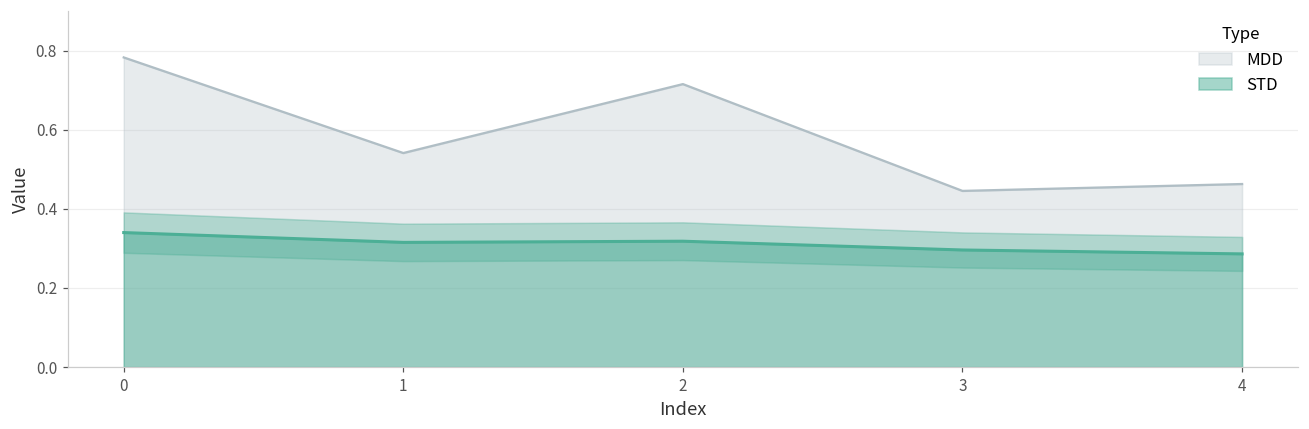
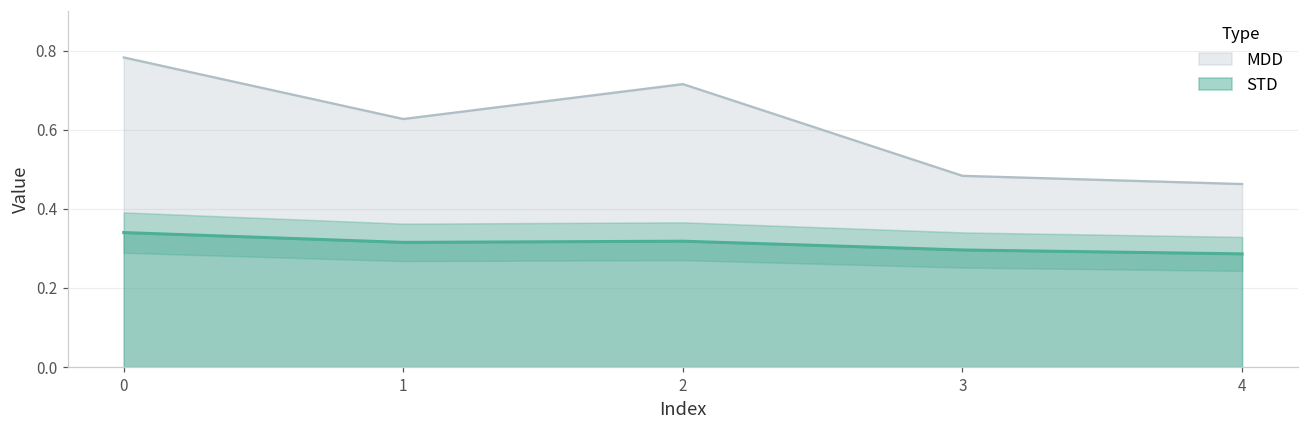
MDD, 1: 0.54 -> 0.63
MDD, 3: 0.45 -> 0.48
